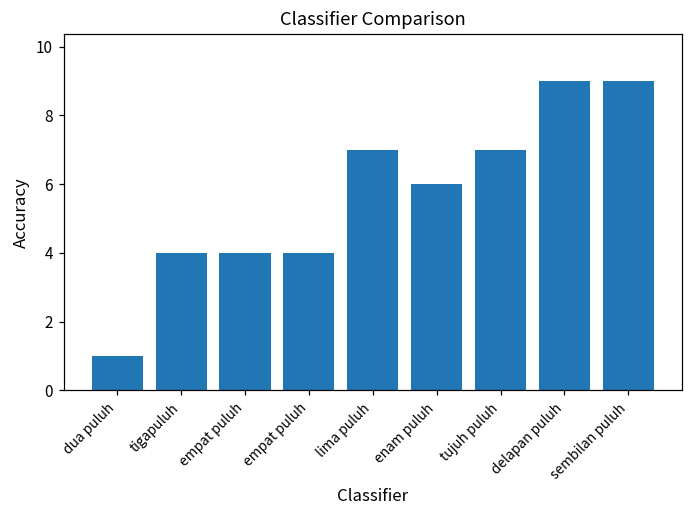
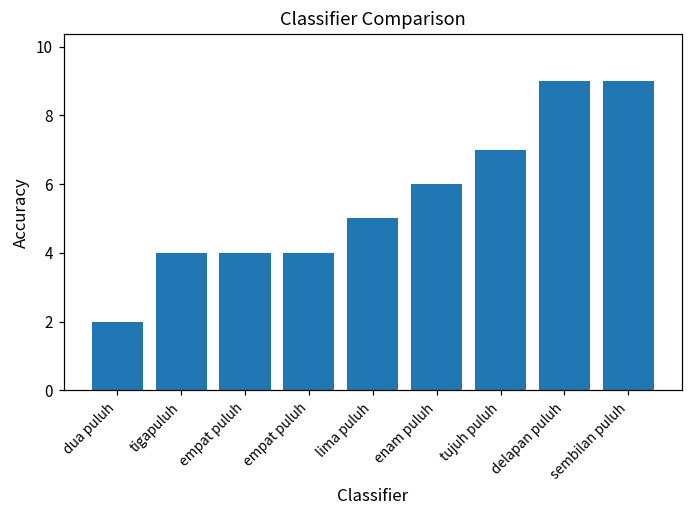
dua puluh: 1 -> 2
lima puluh: 7 -> 5
